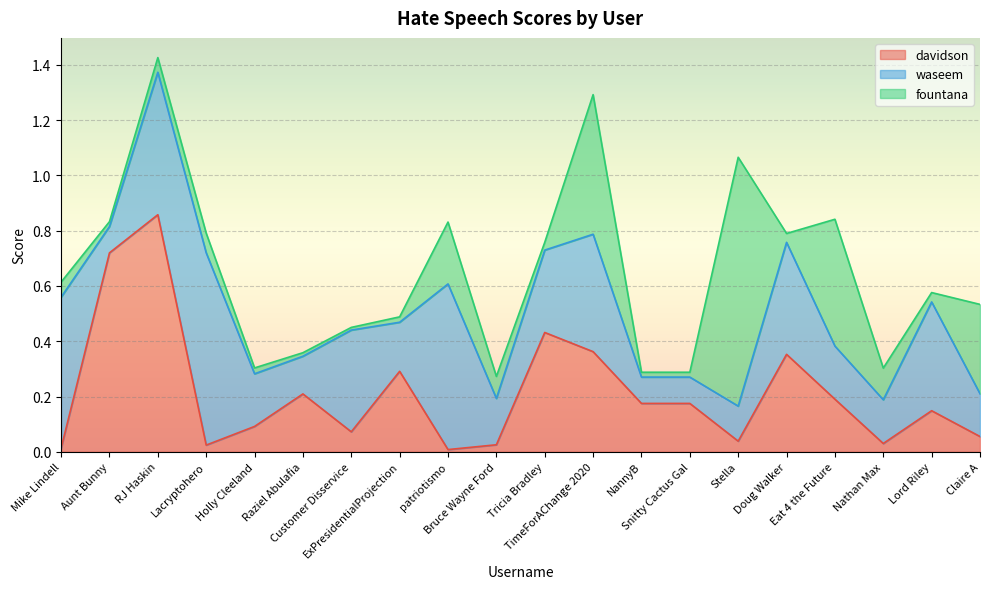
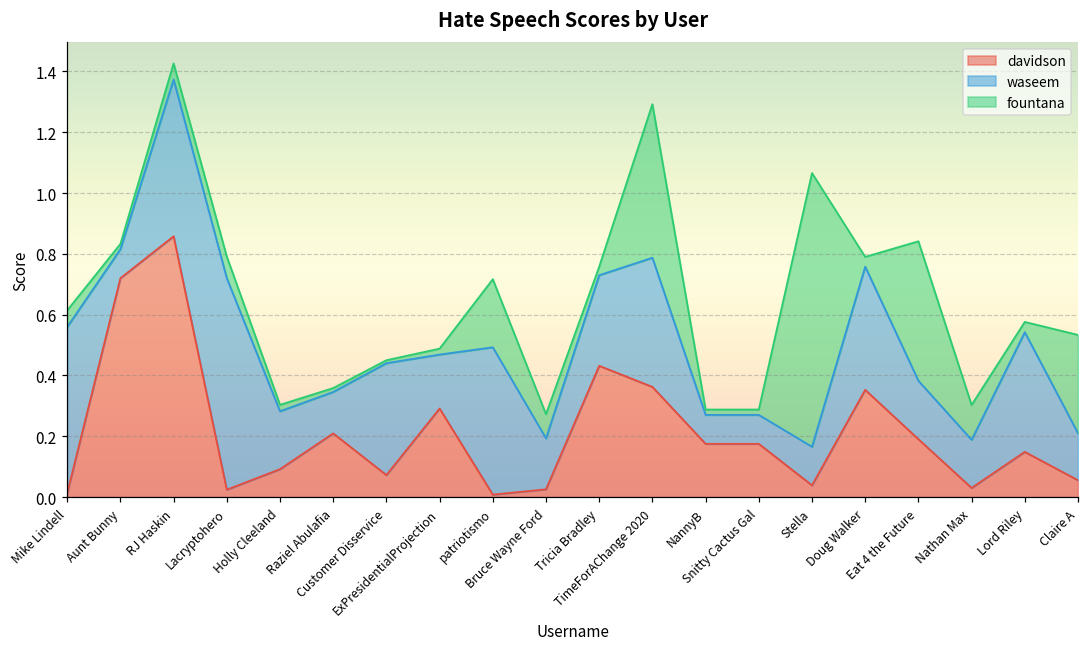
waseem, patriotismo: 0.60 -> 0.48
